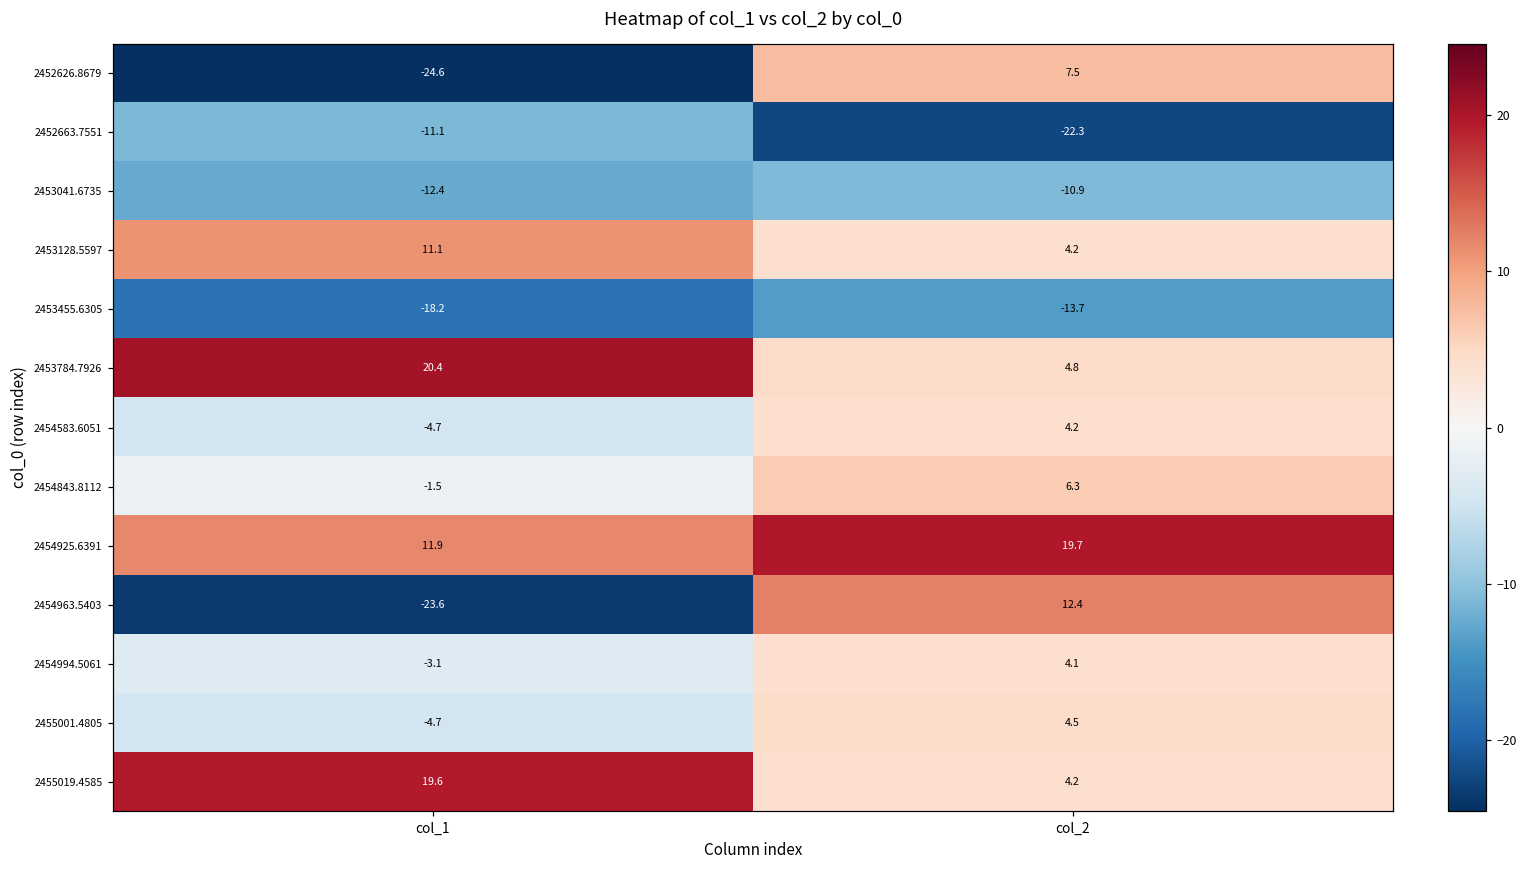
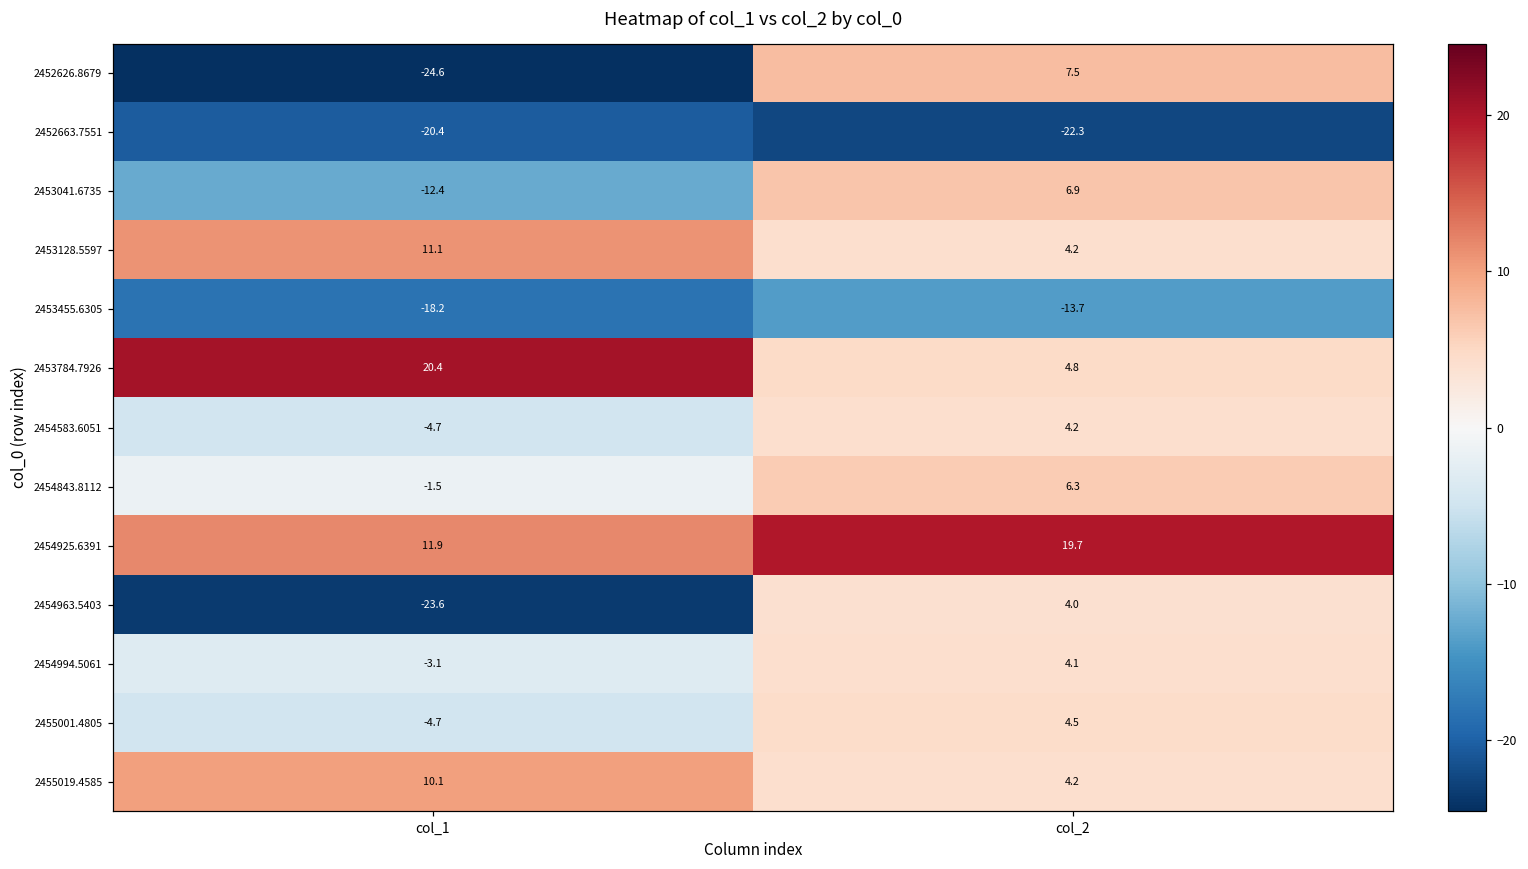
2452663.7551, col_1: -11.1 -> -20.4
2453041.6735, col_2: -10.9 -> 6.9
2454963.5403, col_2: 12.4 -> 4.0
2455019.4585, col_1: 19.6 -> 10.1
